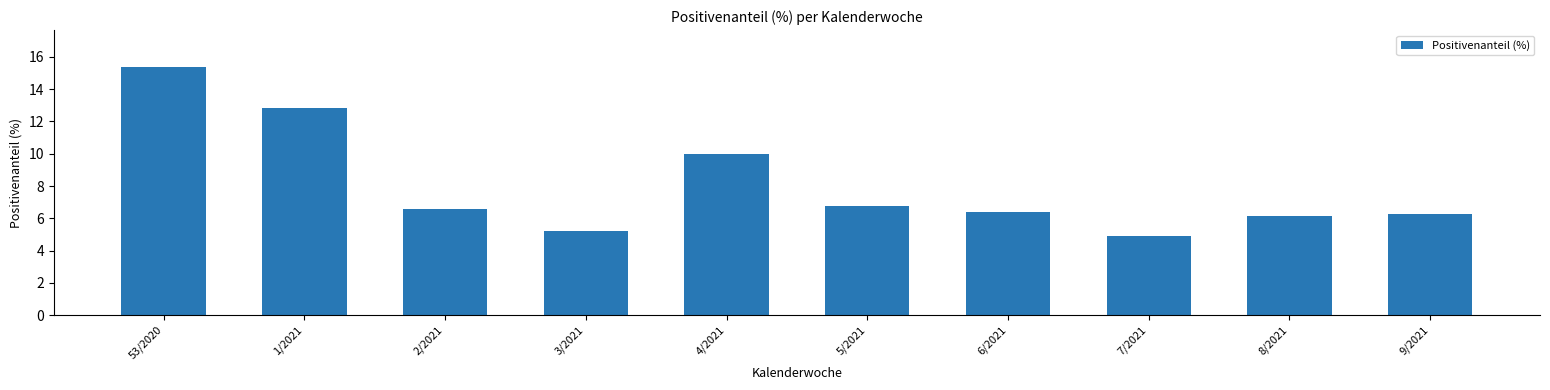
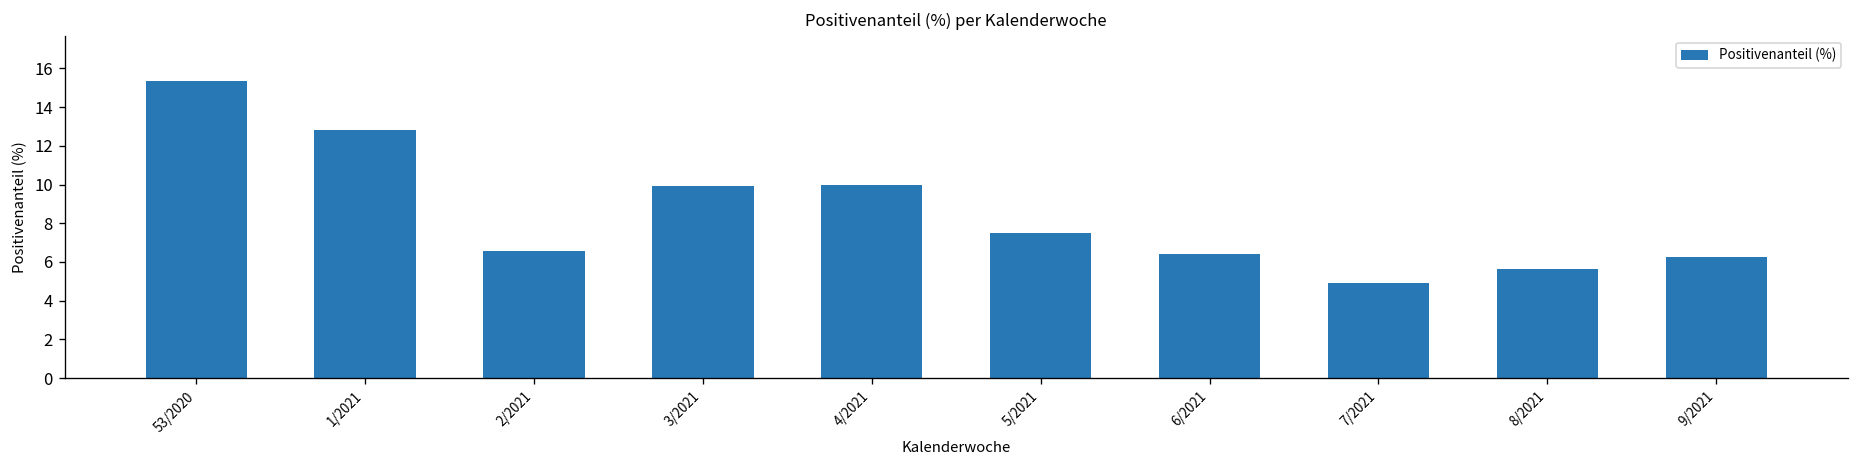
3/2021: 5.2 -> 9.9
5/2021: 6.8 -> 7.5
8/2021: 6.2 -> 5.7
